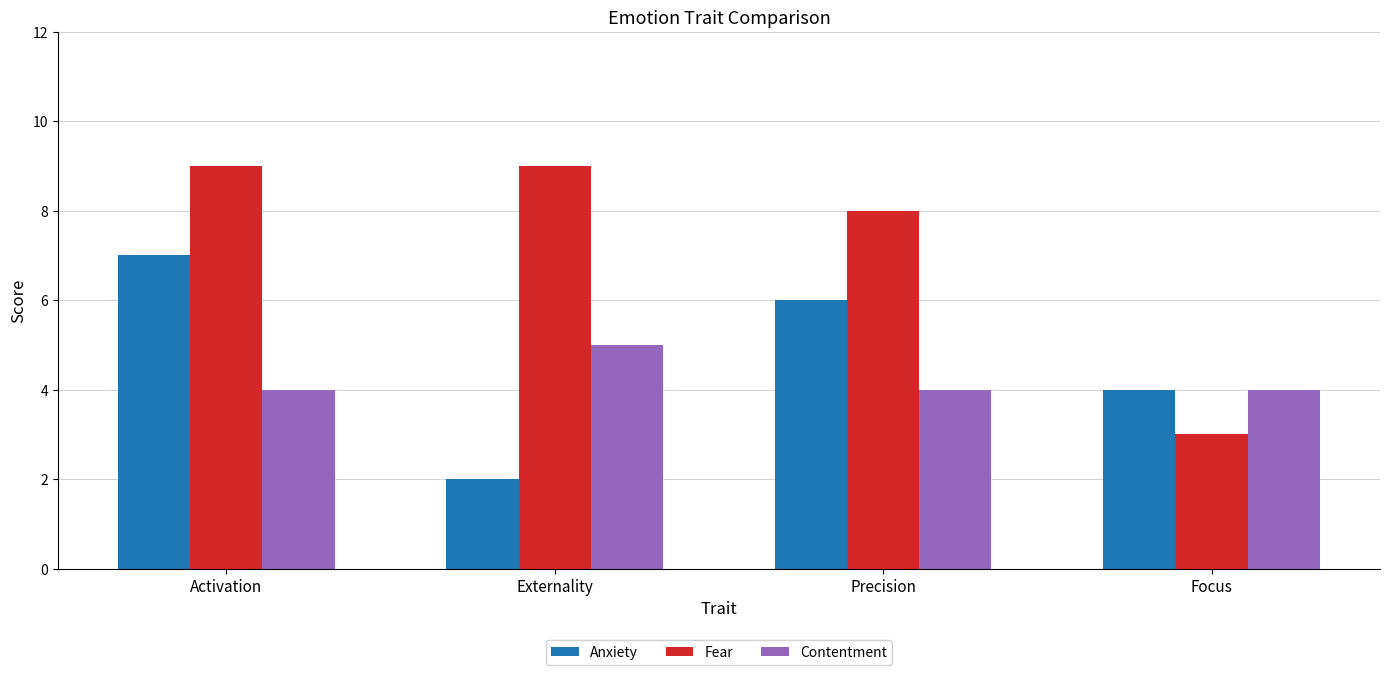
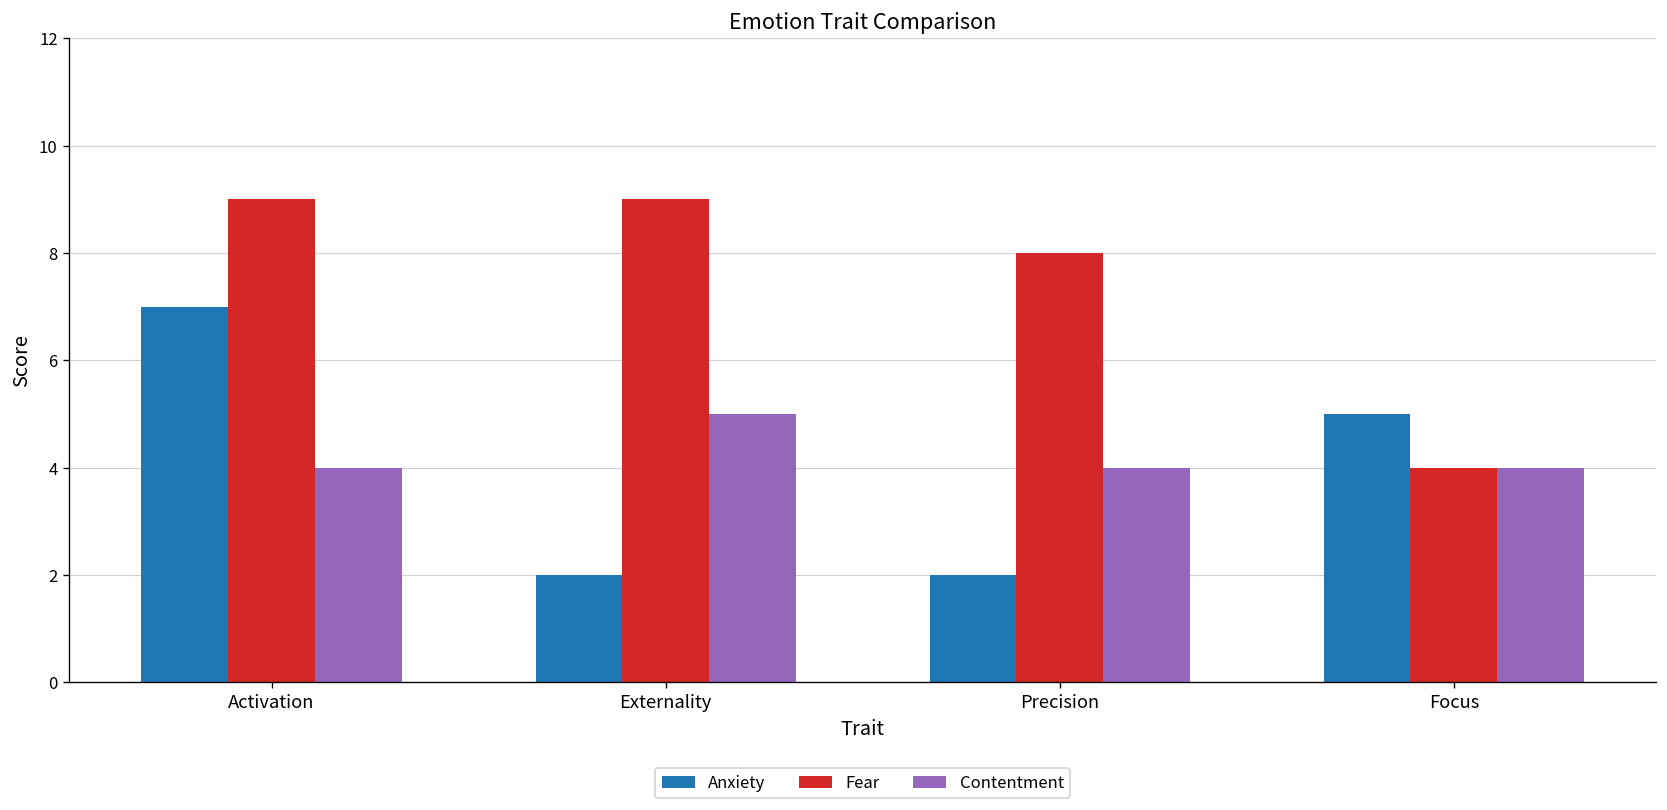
Anxiety, Precision: 6 -> 2
Anxiety, Focus: 4 -> 5
Fear, Focus: 3 -> 4
